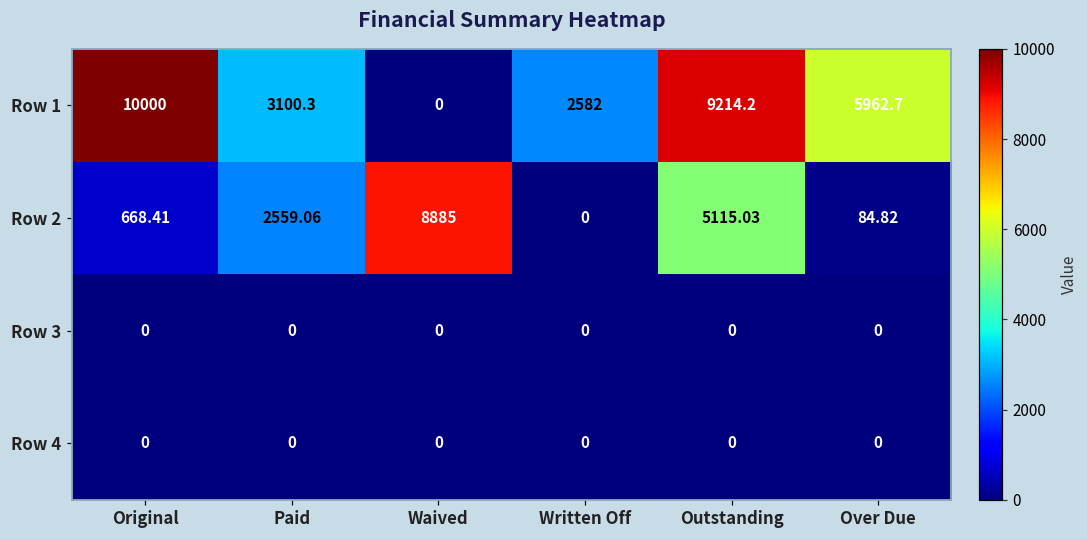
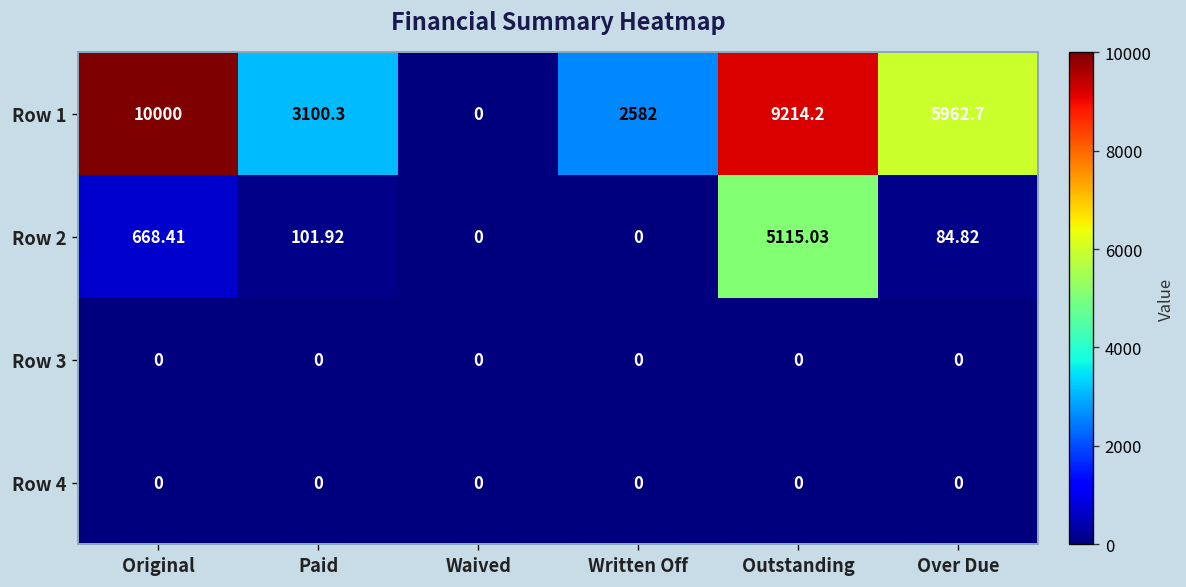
Row 2, Paid: 2559.06 -> 101.92
Row 2, Waived: 8885 -> 0
